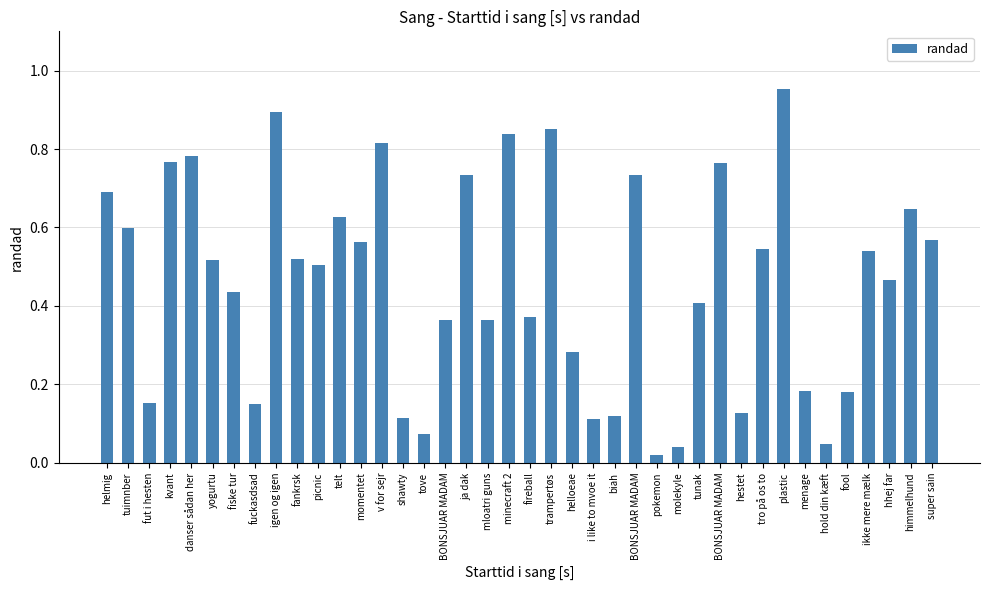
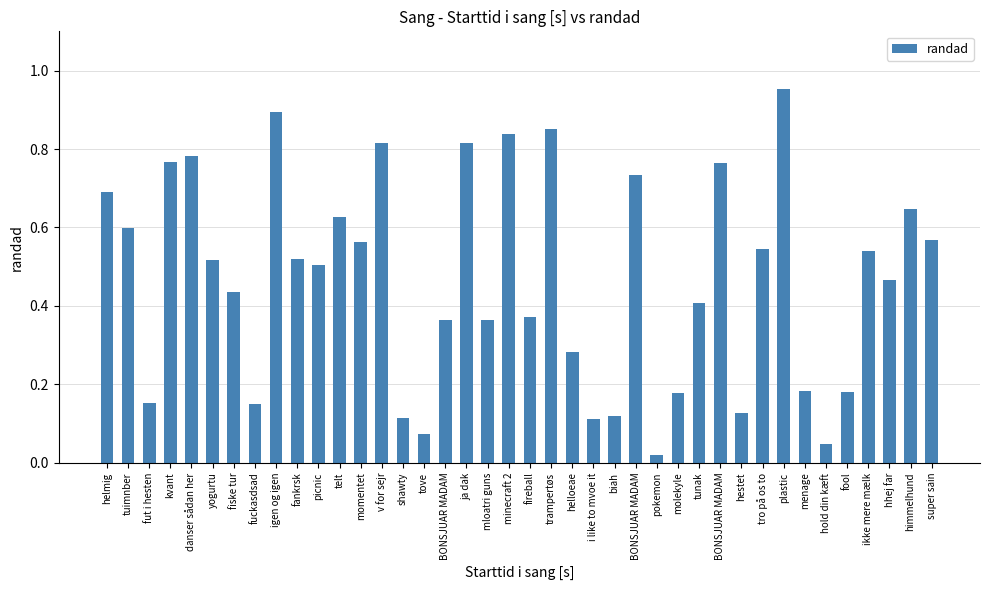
ja dak: 0.73 -> 0.82
molekyle: 0.04 -> 0.18
